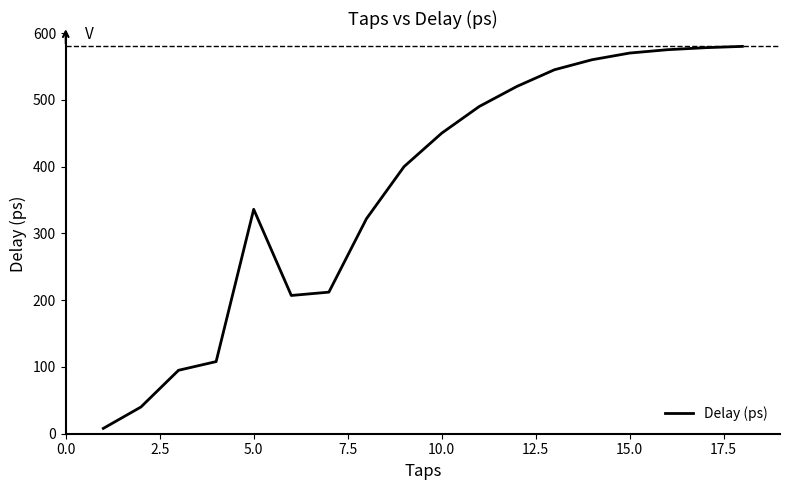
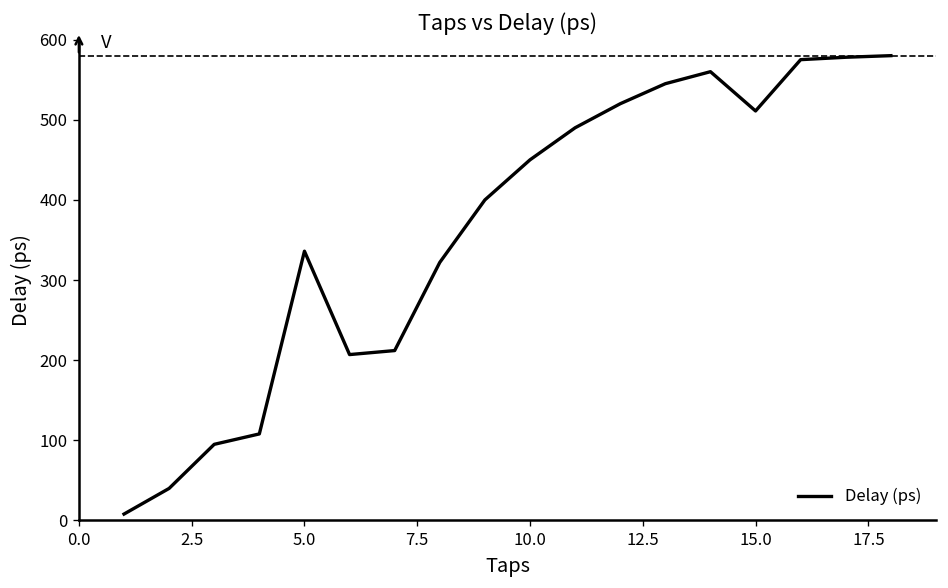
15.0: 570 -> 510
